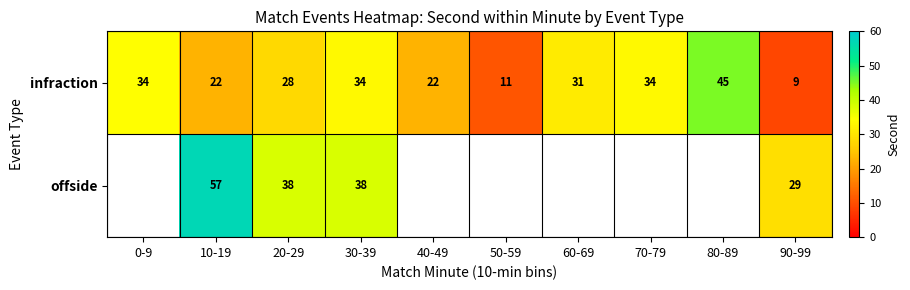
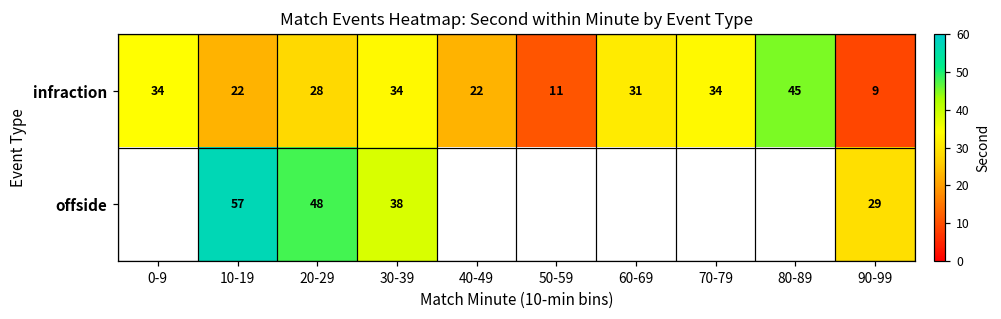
offside, 20-29: 38 -> 48
